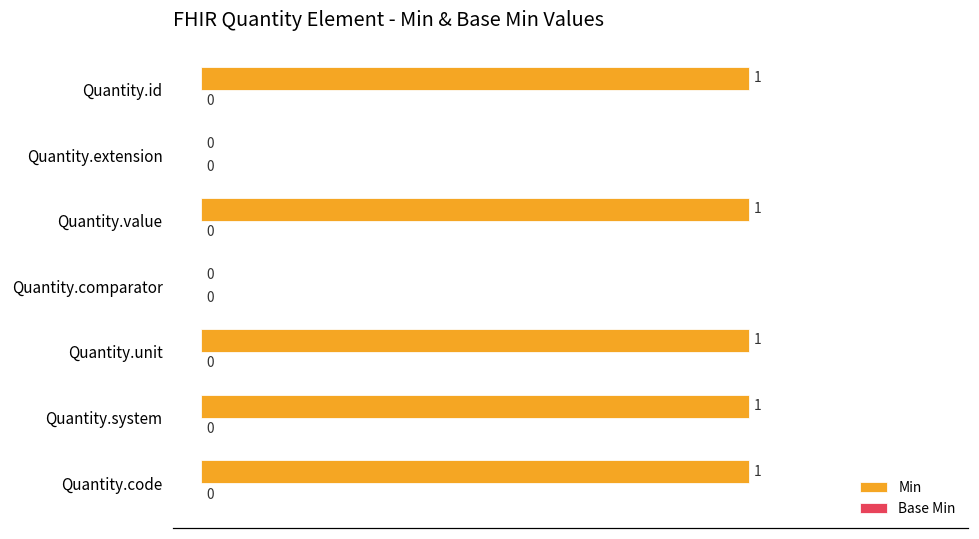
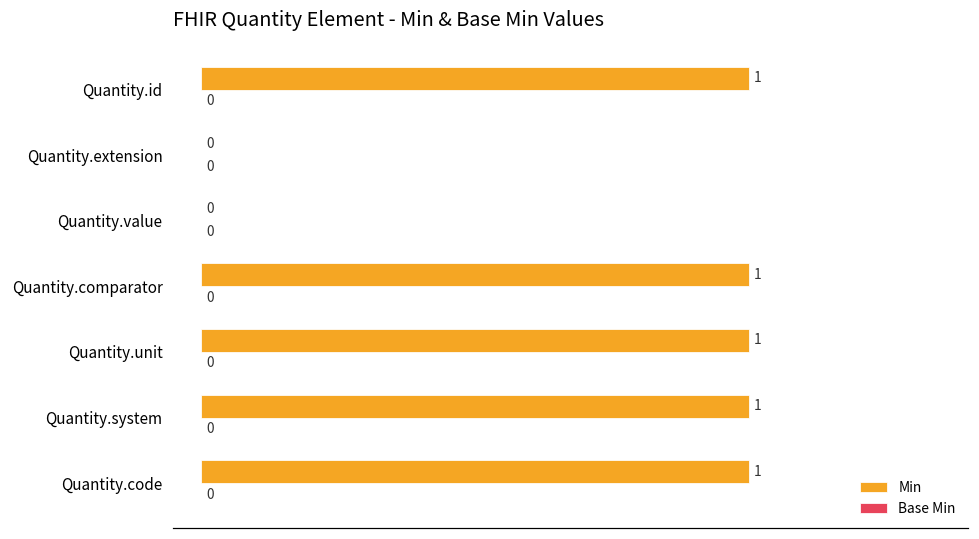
Min, Quantity.value: 1 -> 0
Min, Quantity.comparator: 0 -> 1
